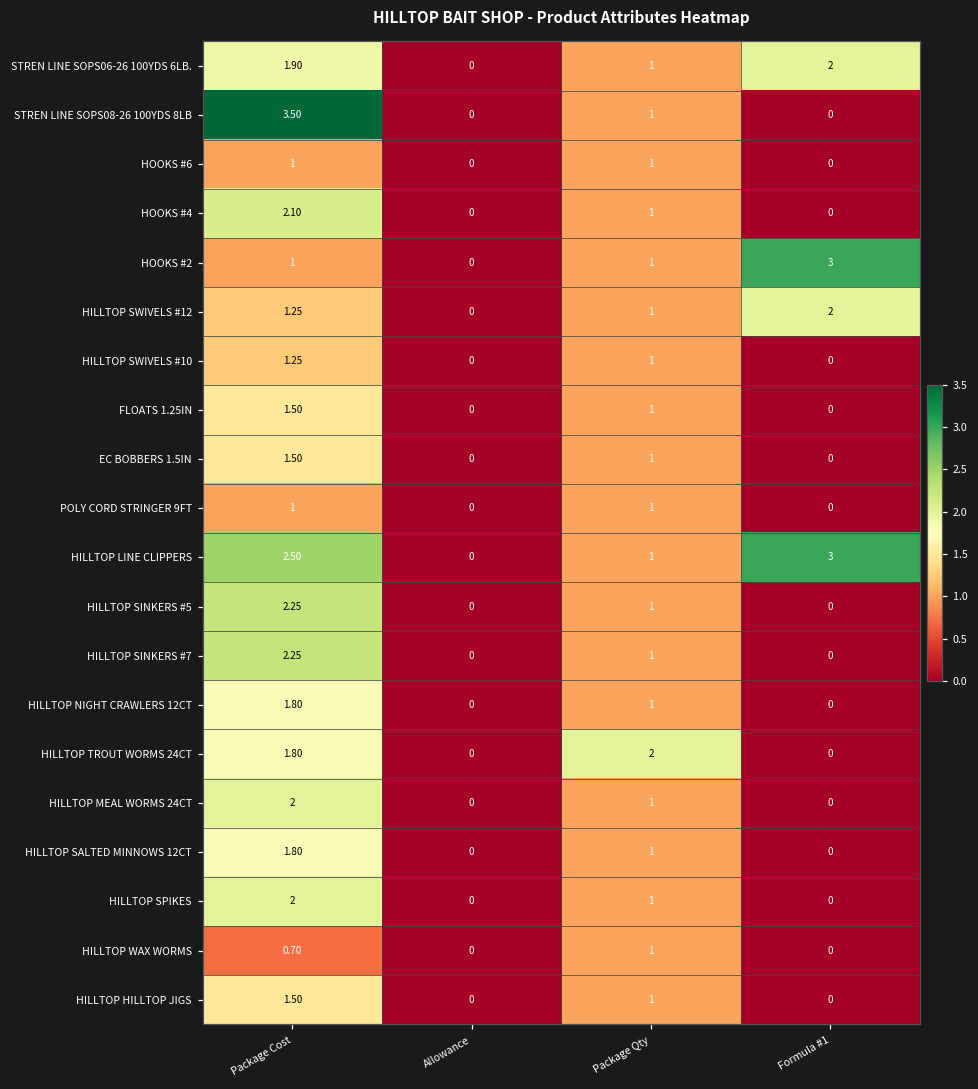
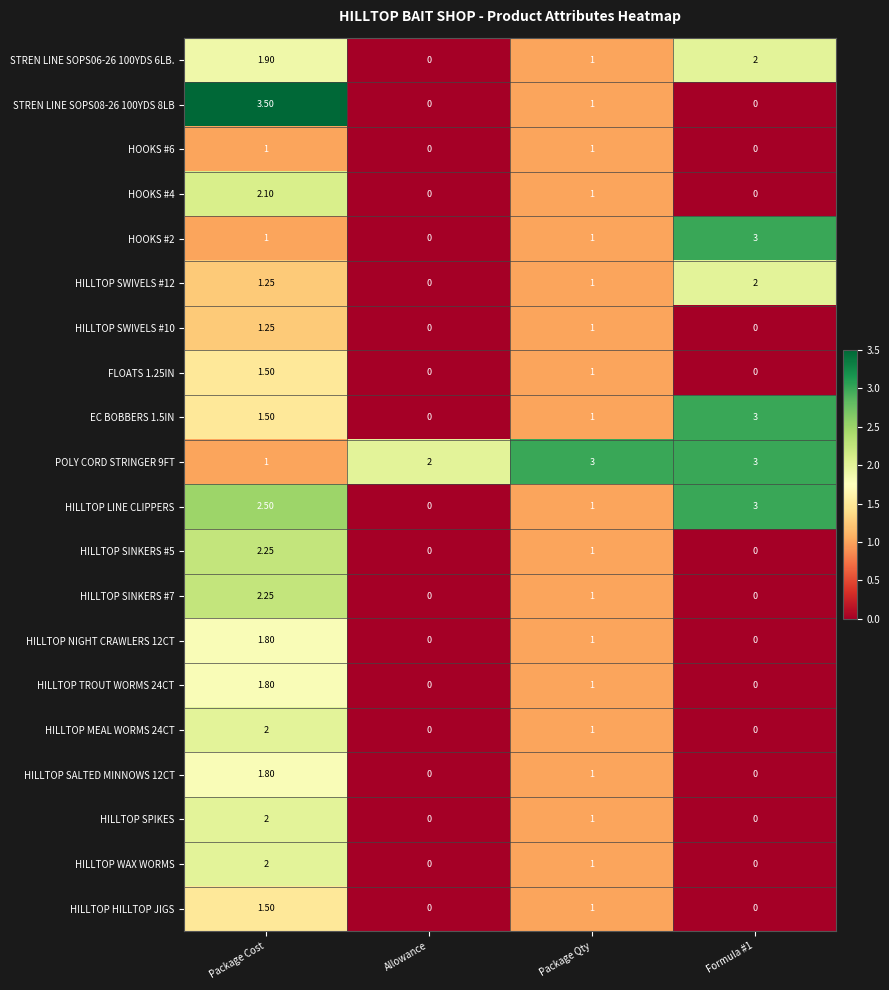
EC BOBBERS 1.5IN, Formula #1: 0 -> 3
POLY CORD STRINGER 9FT, Allowance: 0 -> 2
POLY CORD STRINGER 9FT, Package Qty: 1 -> 3
POLY CORD STRINGER 9FT, Formula #1: 0 -> 3
HILLTOP TROUT WORMS 24CT, Package Qty: 2 -> 1
HILLTOP WAX WORMS, Package Cost: 0.70 -> 2
